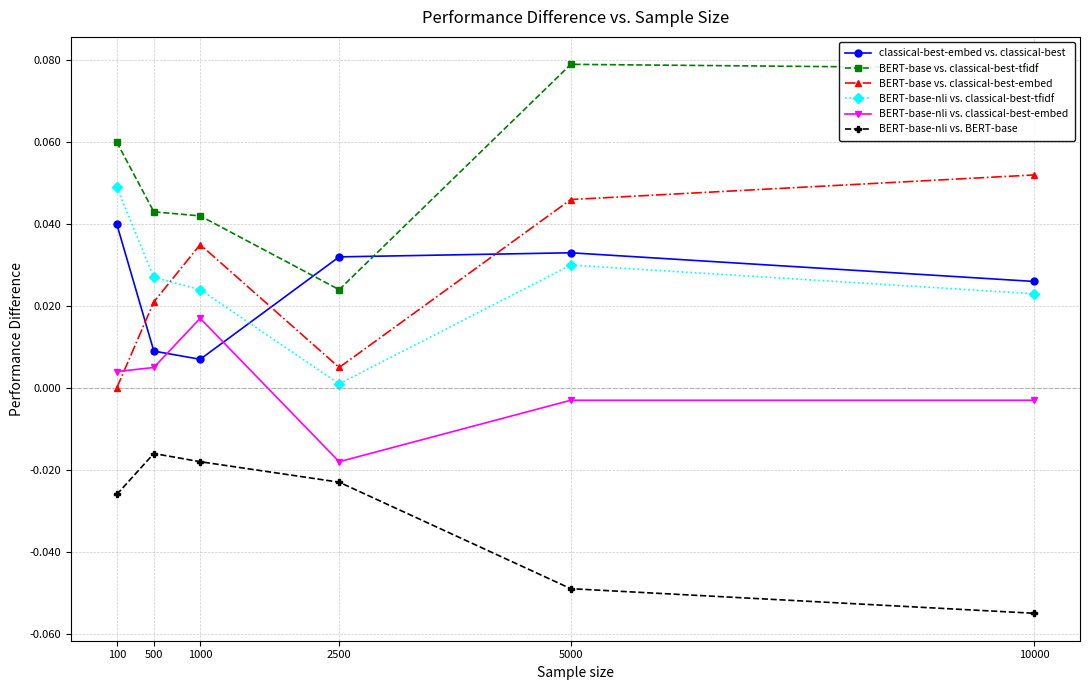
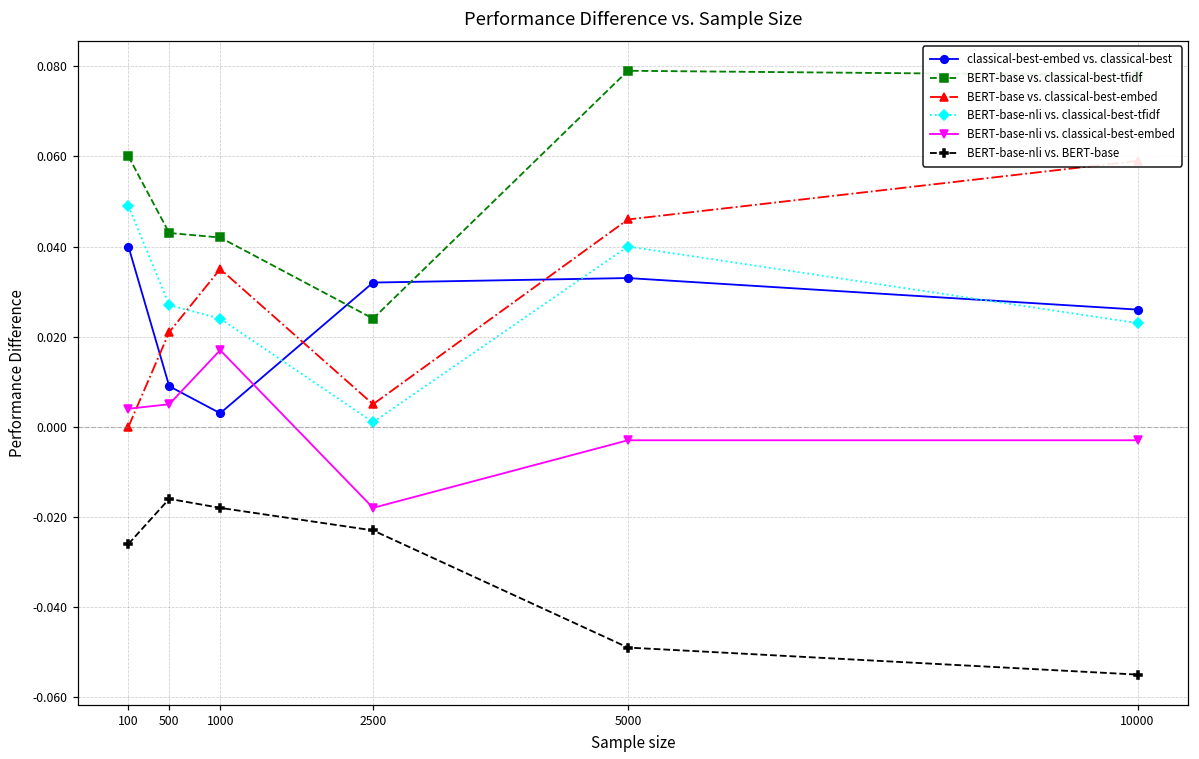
classical-best-embed vs. classical-best, 1000: 0.007 -> 0.003
BERT-base-nli vs. classical-best-tfidf, 5000: 0.03 -> 0.04
BERT-base vs. classical-best-embed, 10000: 0.052 -> 0.059
